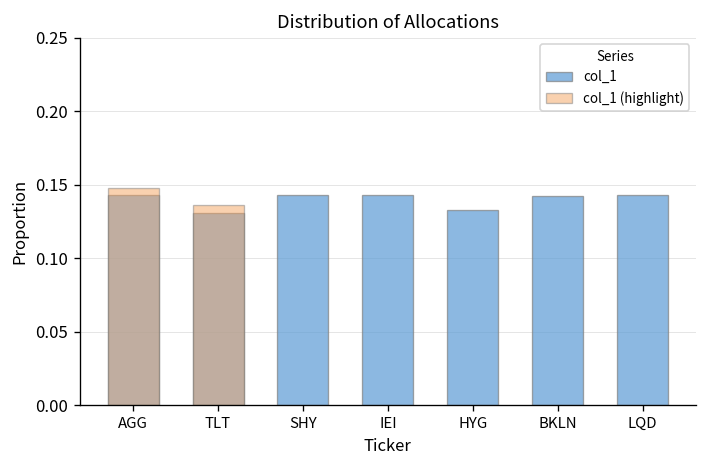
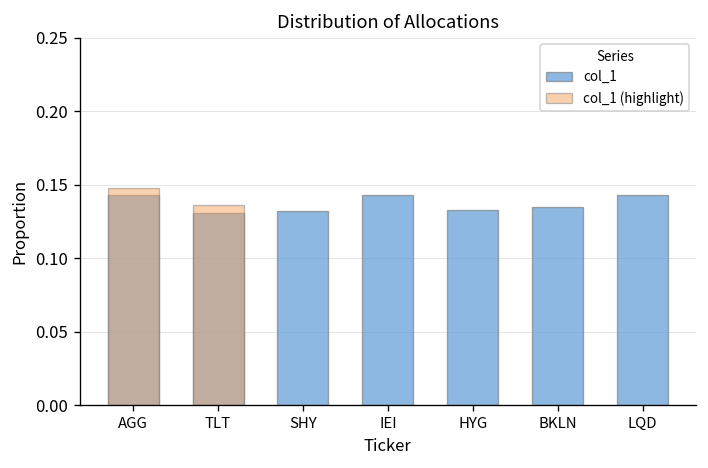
col_1, SHY: 0.143 -> 0.132
col_1, BKLN: 0.142 -> 0.135
